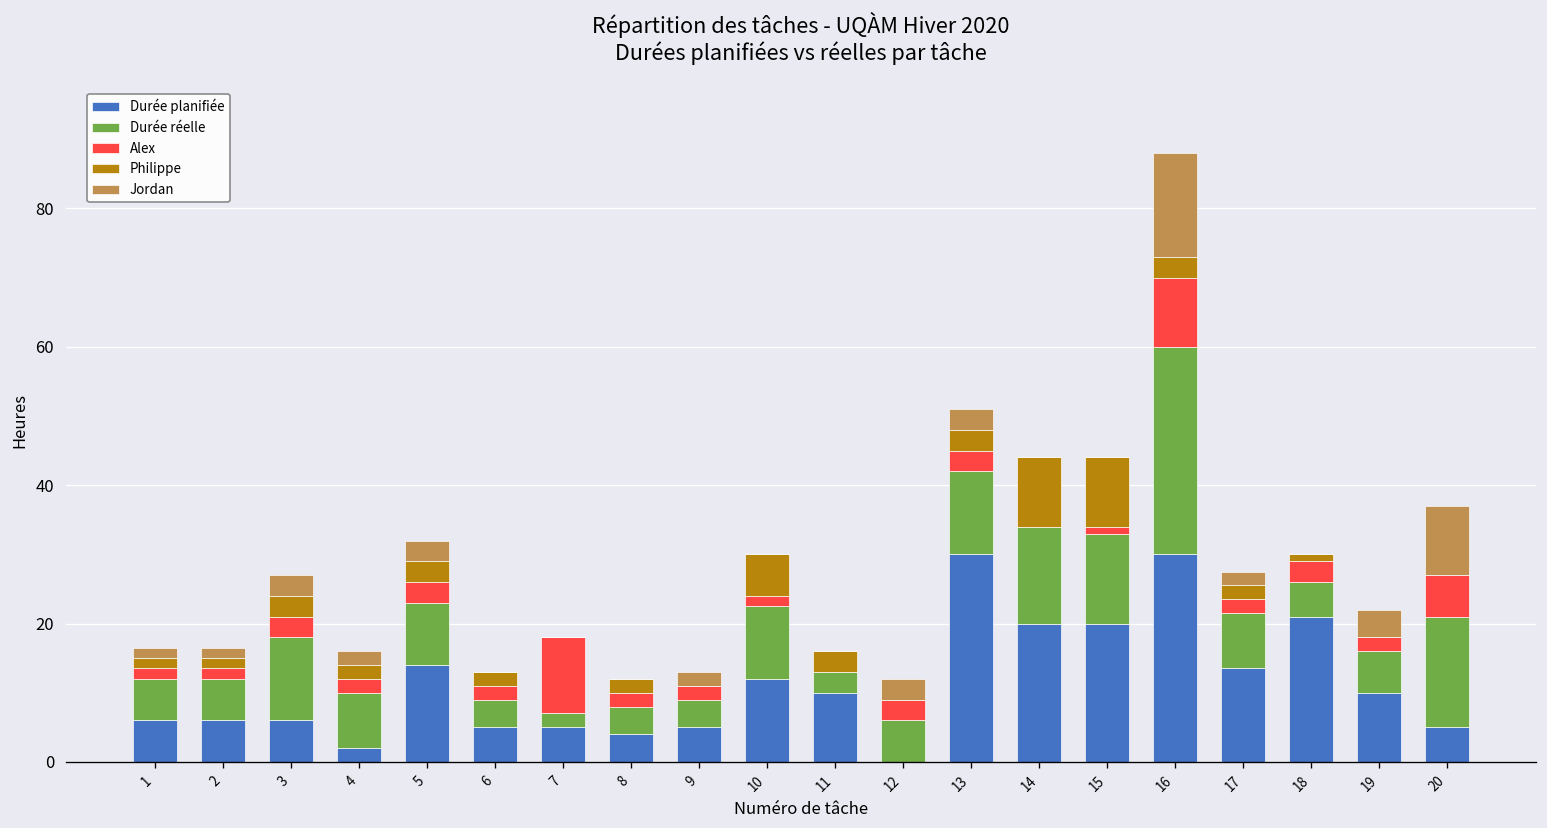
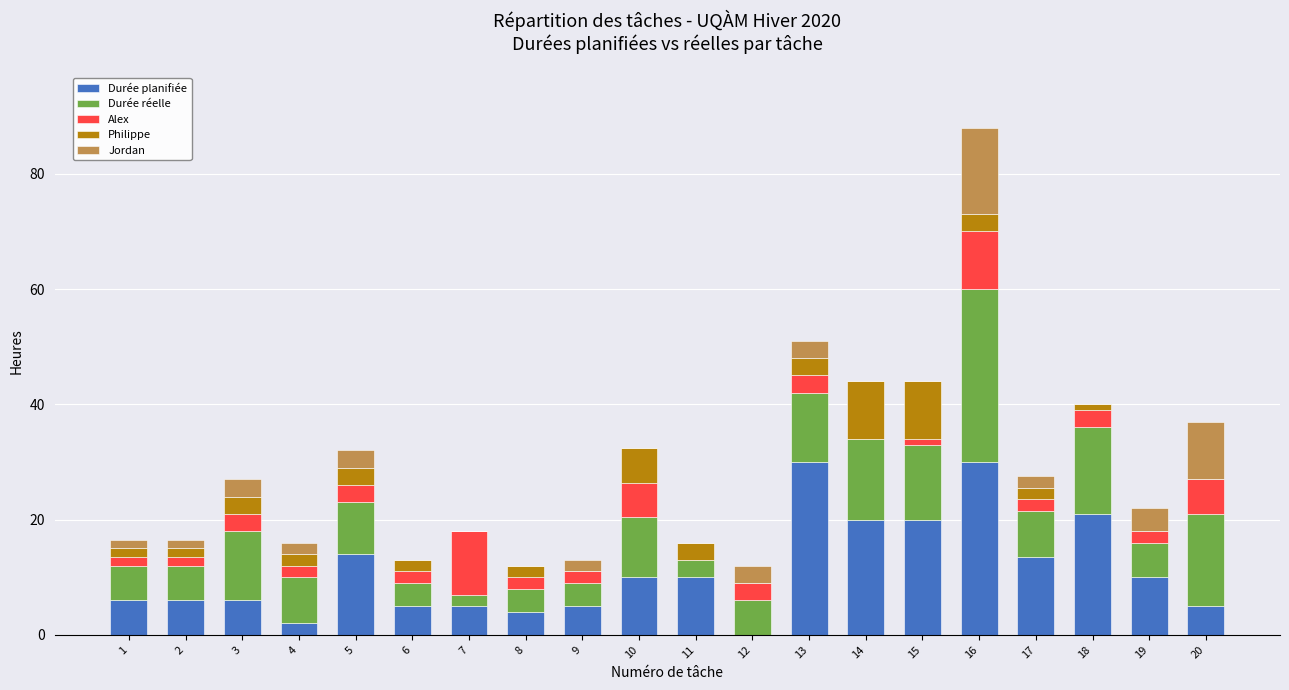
Durée planifiée, 10: 12 -> 10
Alex, 10: 2 -> 6
Durée réelle, 18: 5 -> 15
